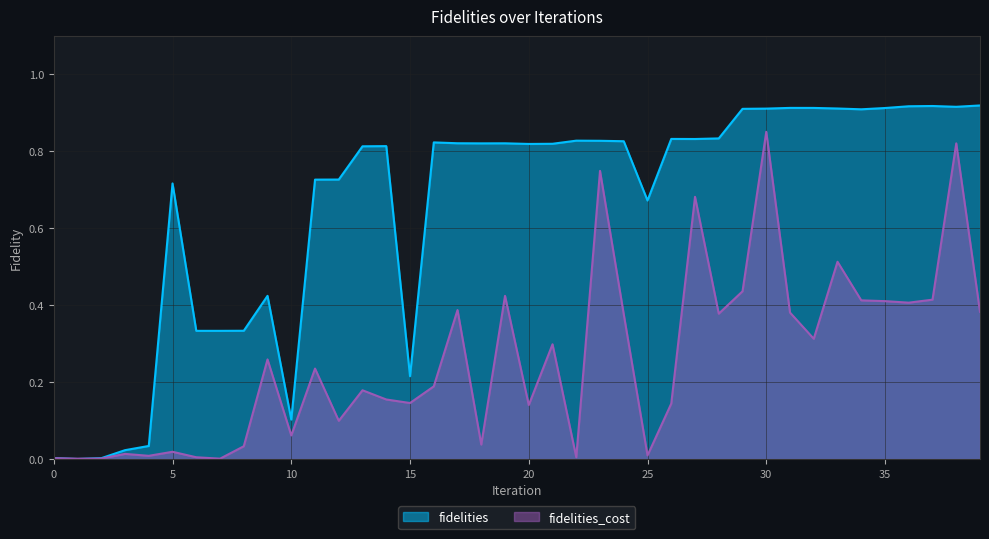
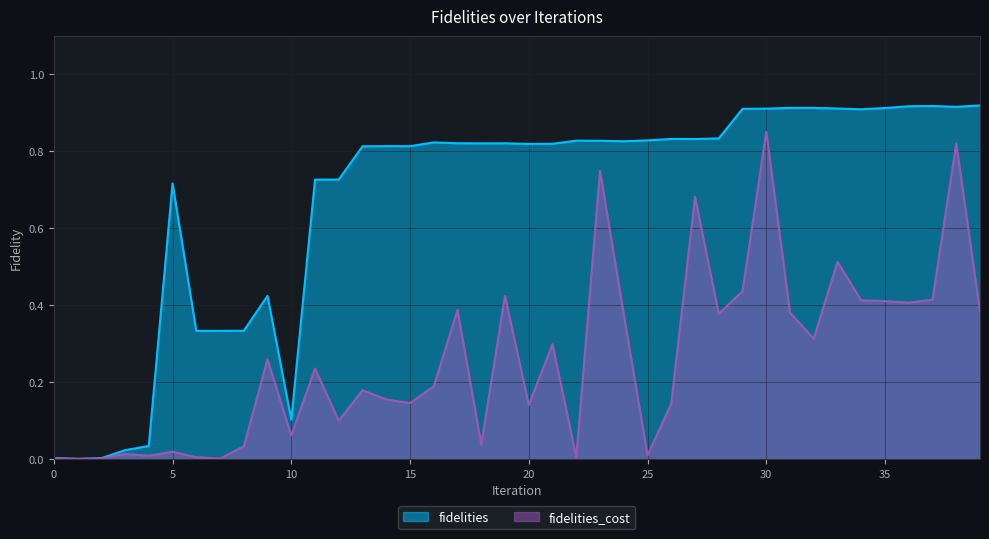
fidelities, 15: 0.22 -> 0.81
fidelities, 25: 0.67 -> 0.83
